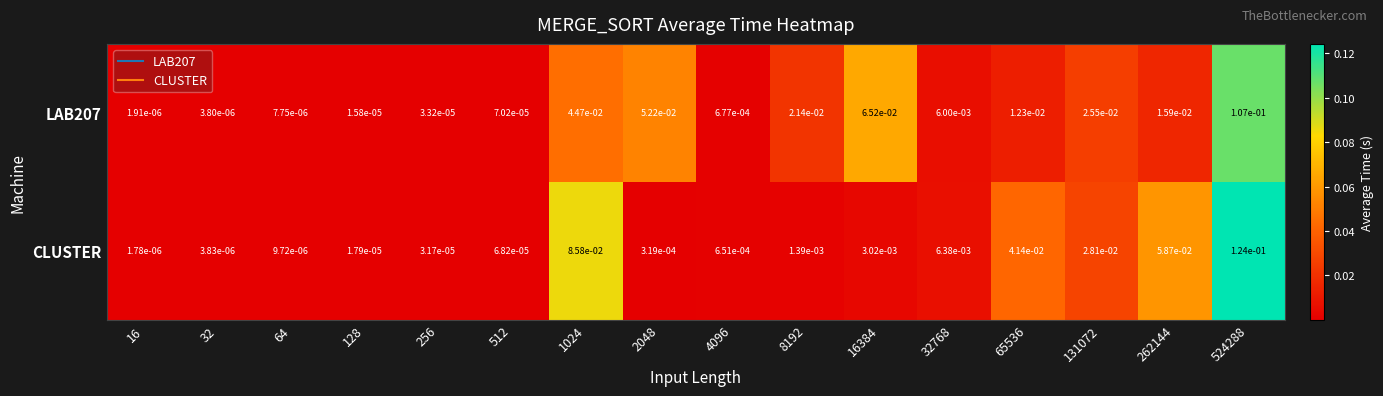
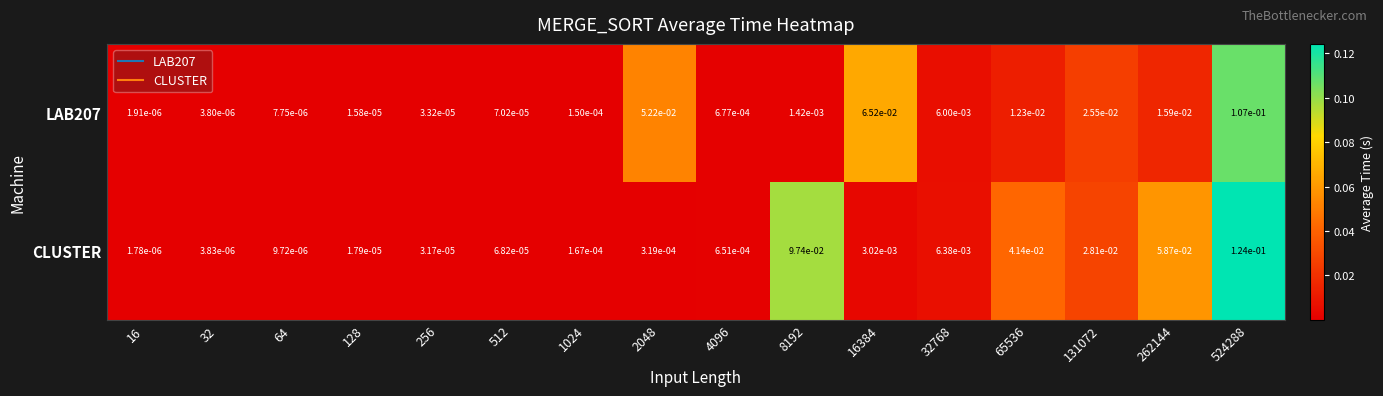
LAB207, 1024: 4.47e-02 -> 1.50e-04
LAB207, 8192: 2.14e-02 -> 1.42e-03
CLUSTER, 1024: 8.58e-02 -> 1.67e-04
CLUSTER, 8192: 1.39e-03 -> 9.74e-02
